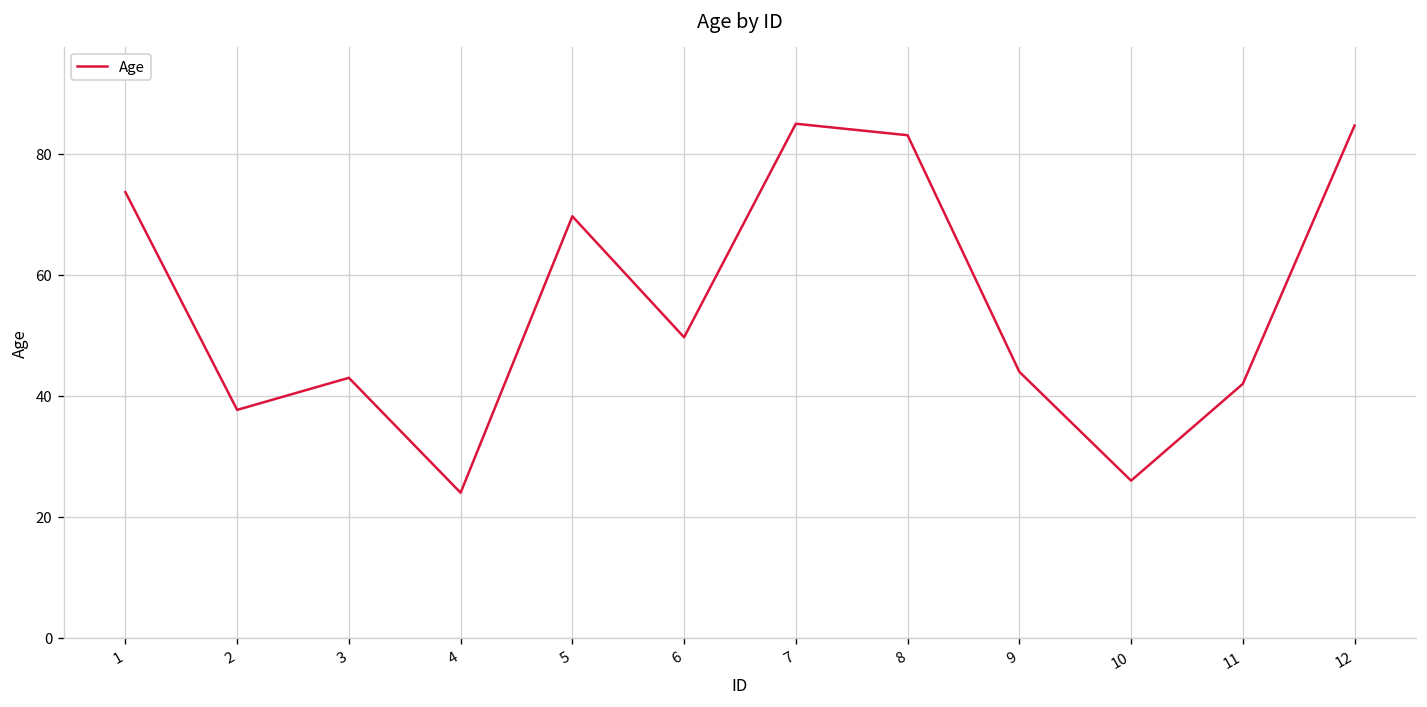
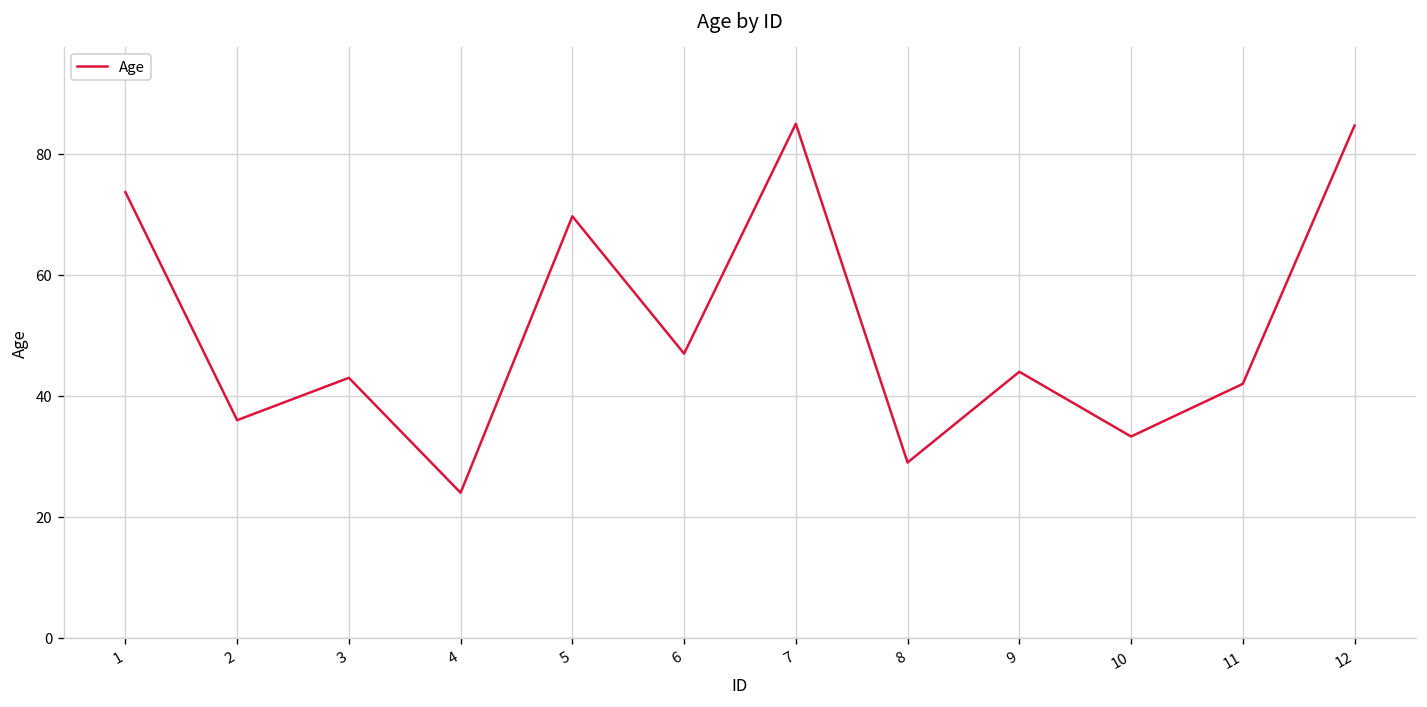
2: 38 -> 36
6: 50 -> 47
8: 83 -> 29
10: 26 -> 33
